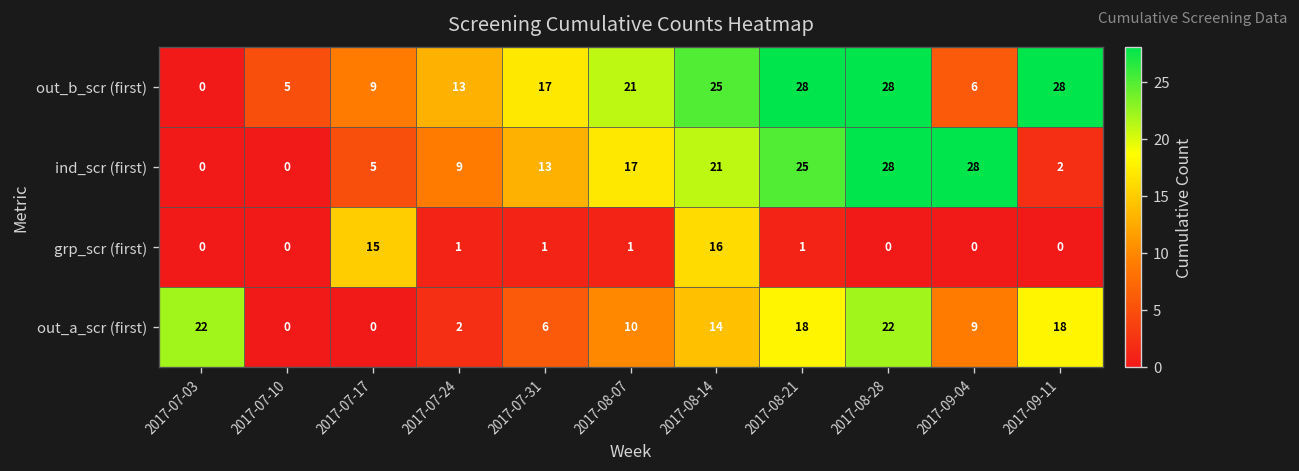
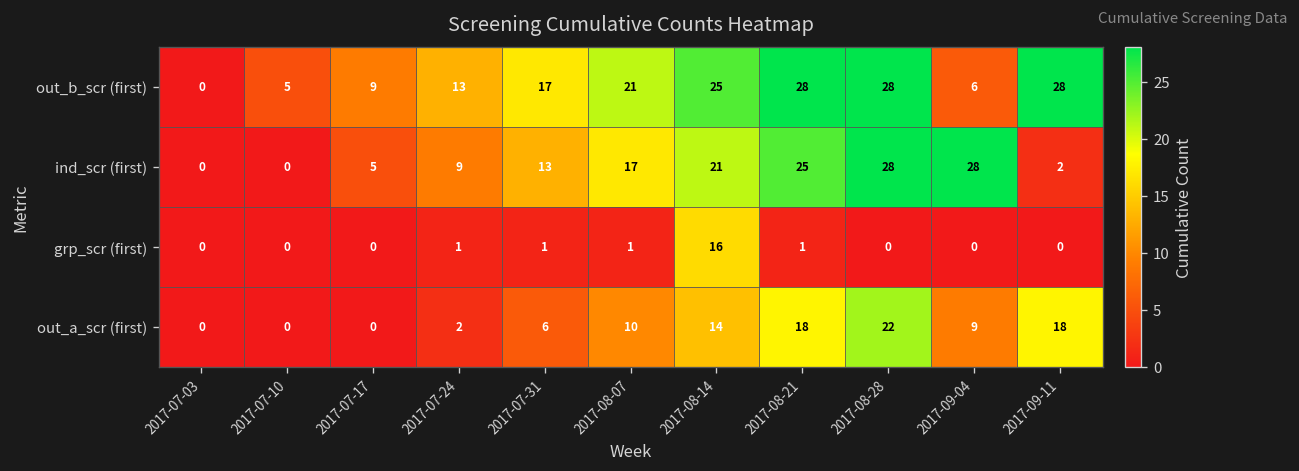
grp_scr (first), 2017-07-17: 15 -> 0
out_a_scr (first), 2017-07-03: 22 -> 0
